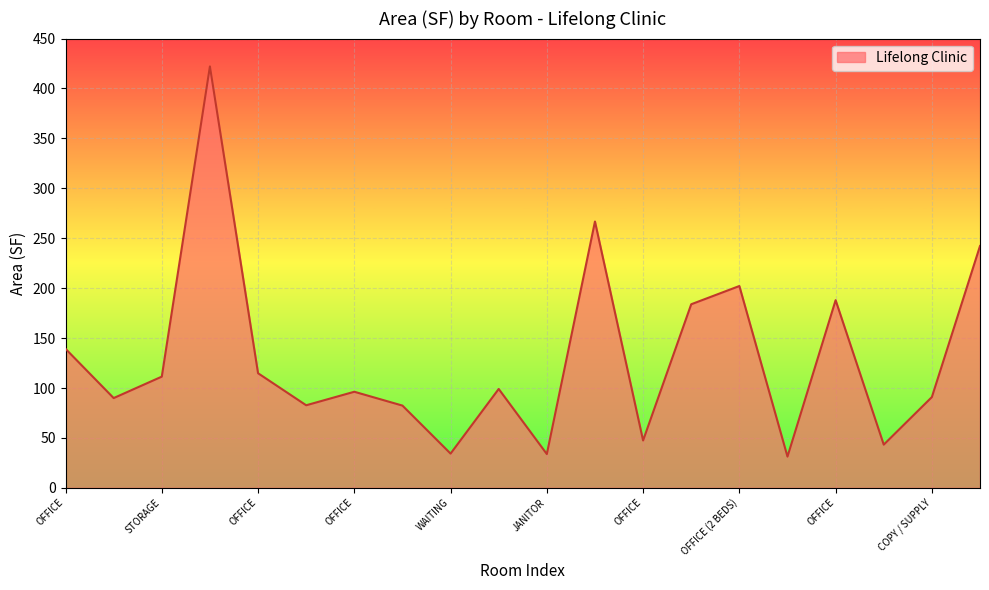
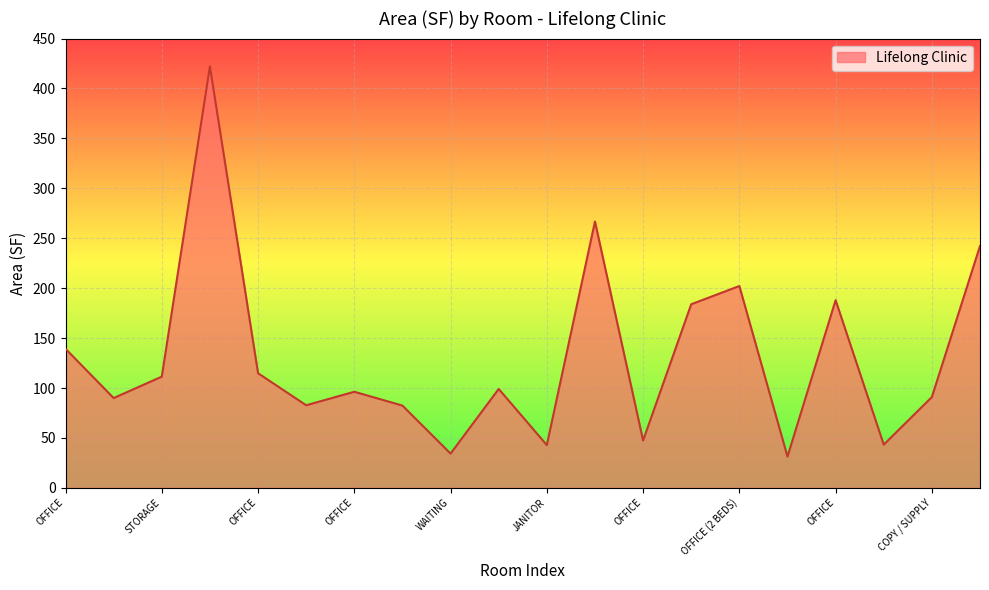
JANITOR: 30 -> 40
